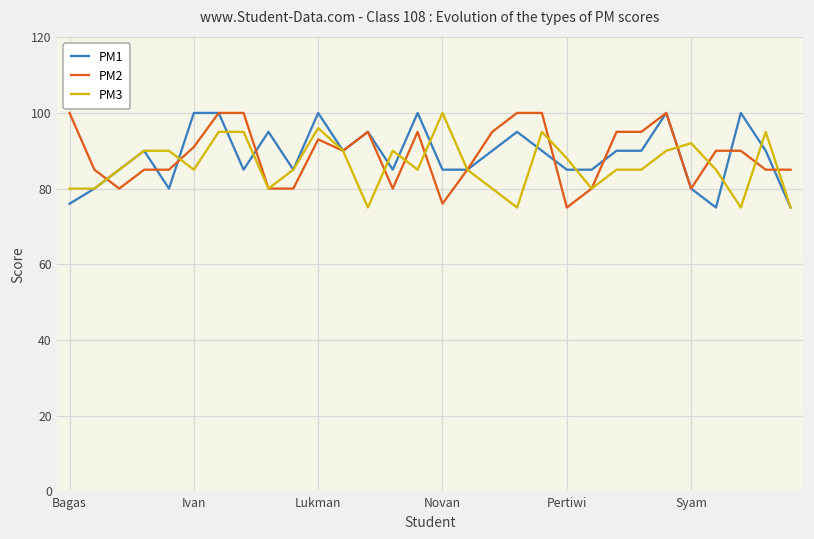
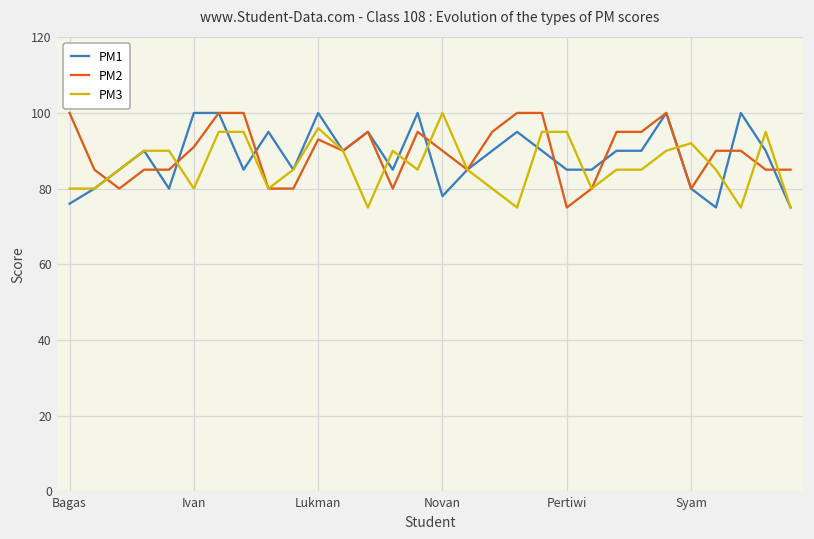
PM3, Ivan: 85 -> 80
PM1, Novan: 85 -> 78
PM2, Novan: 76 -> 90
PM3, Pertiwi: 88 -> 95
